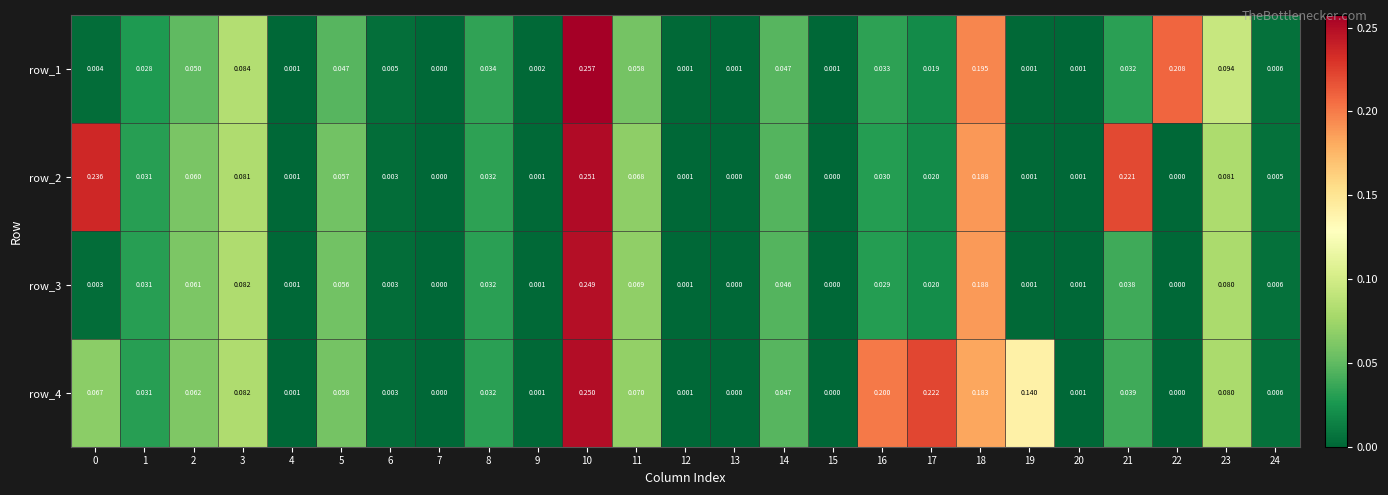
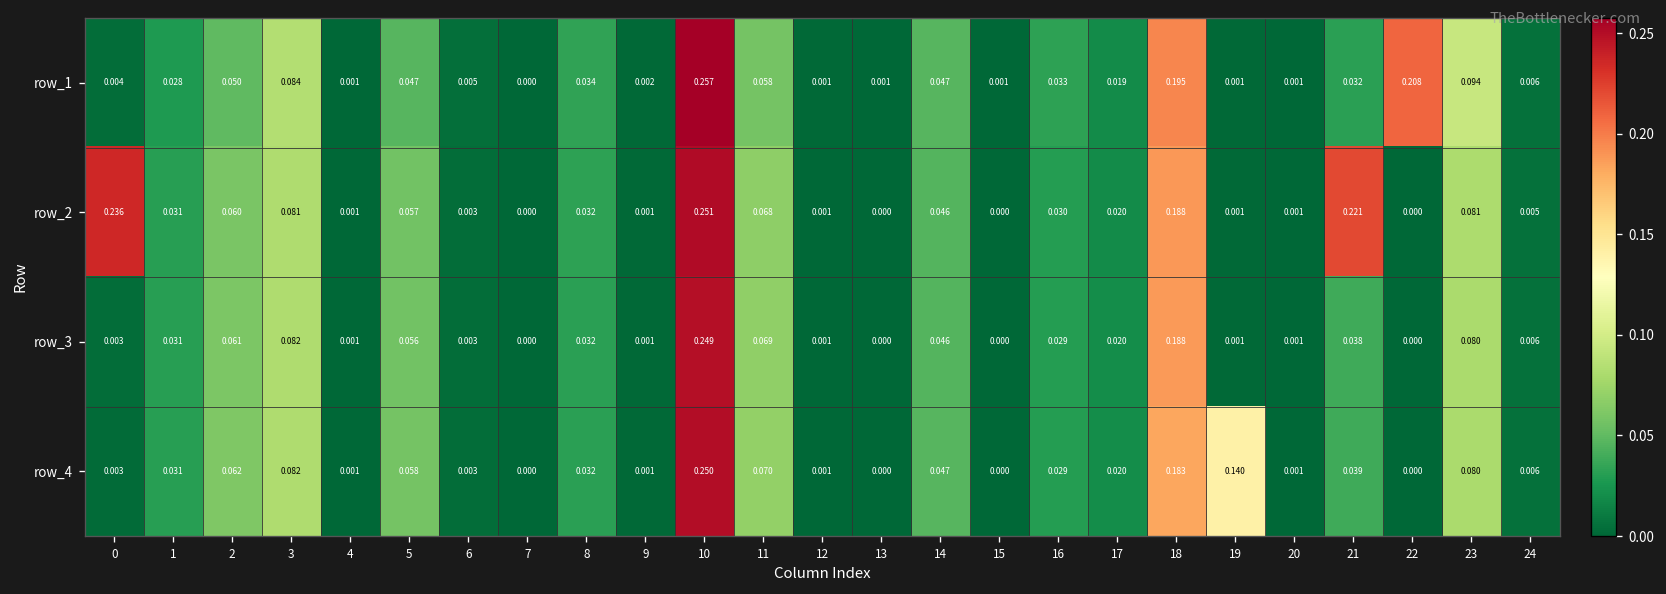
row_4, 0: 0.067 -> 0.003
row_4, 16: 0.200 -> 0.029
row_4, 17: 0.222 -> 0.020
